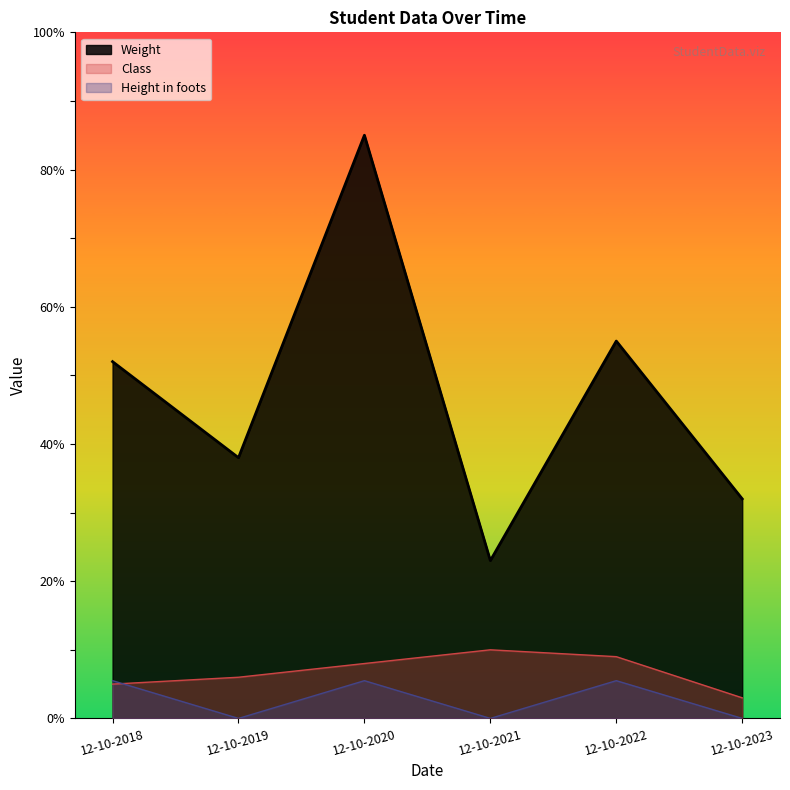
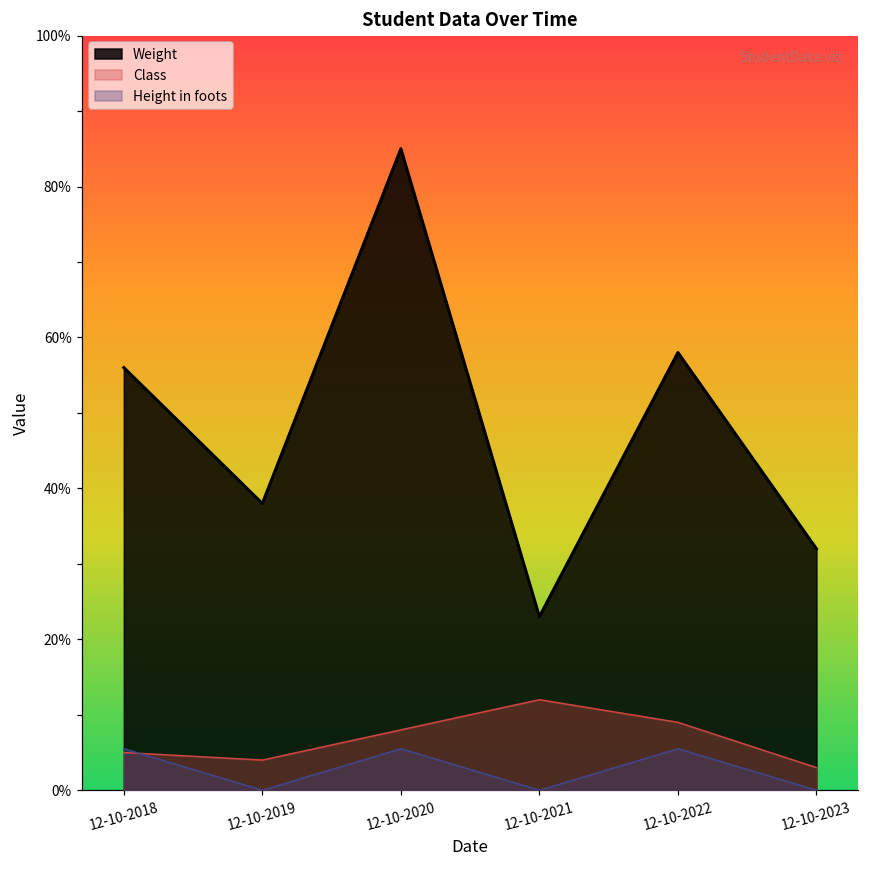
Weight, 12-10-2018: 52% -> 56%
Class, 12-10-2019: 6% -> 4%
Class, 12-10-2021: 10% -> 12%
Weight, 12-10-2022: 55% -> 58%
